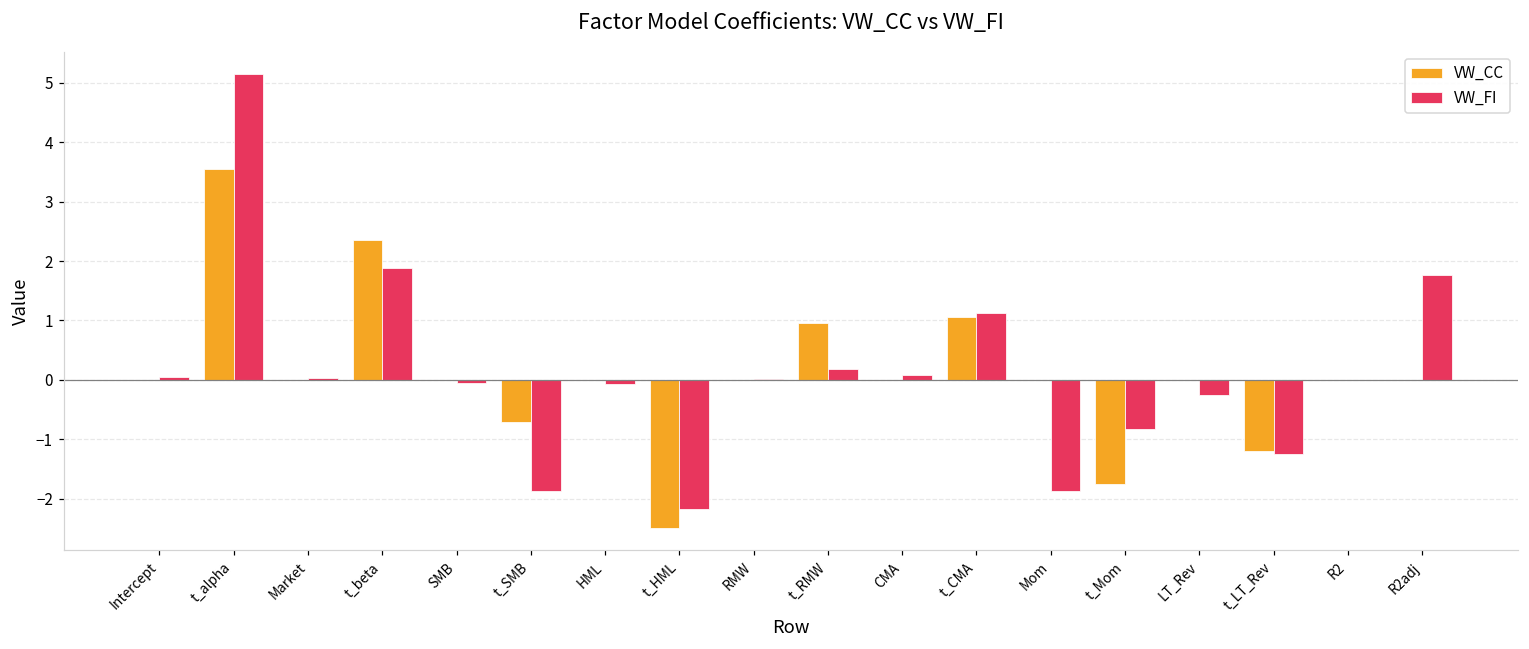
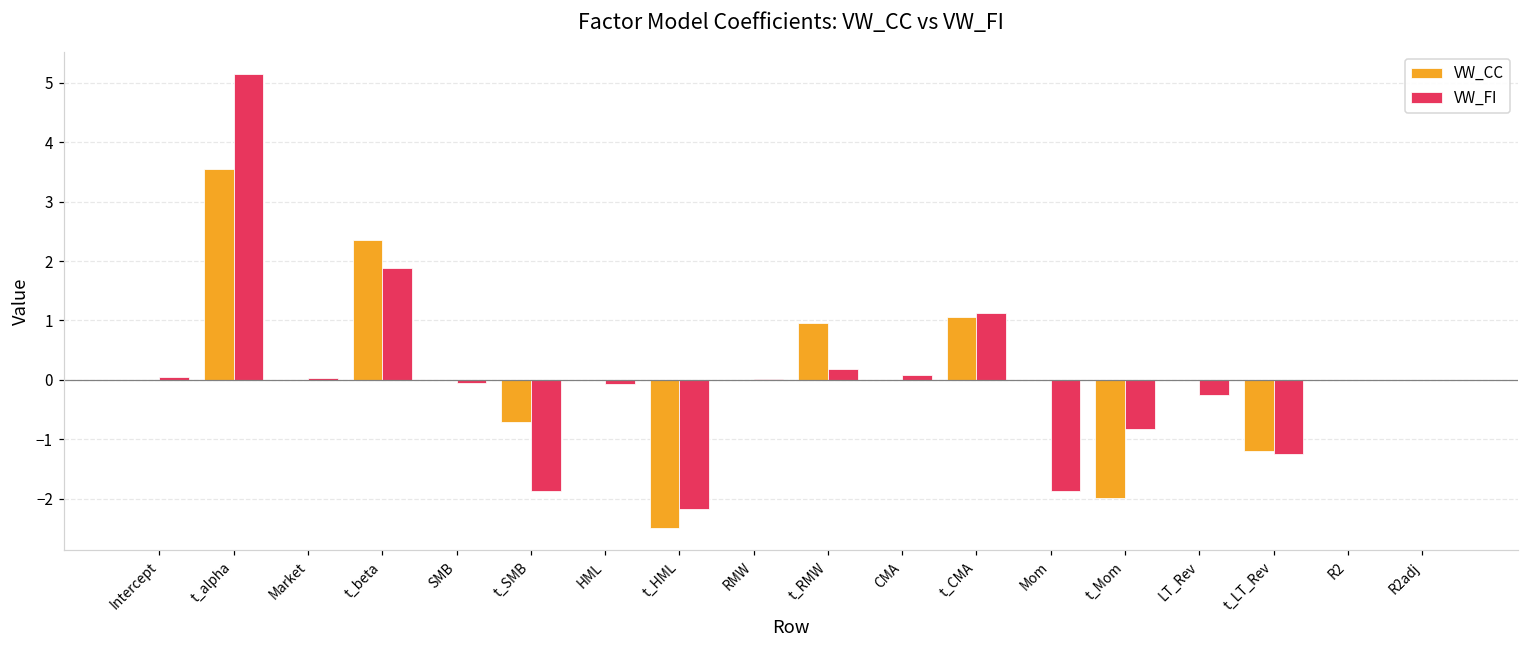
VW_CC, t_Mom: -1.7 -> -2.0
VW_FI, R2adj: 1.8 -> 0.0
